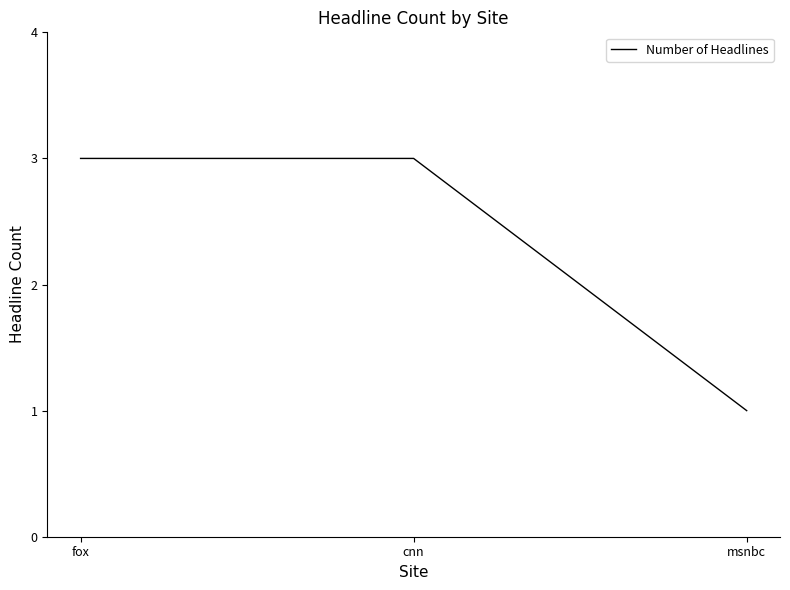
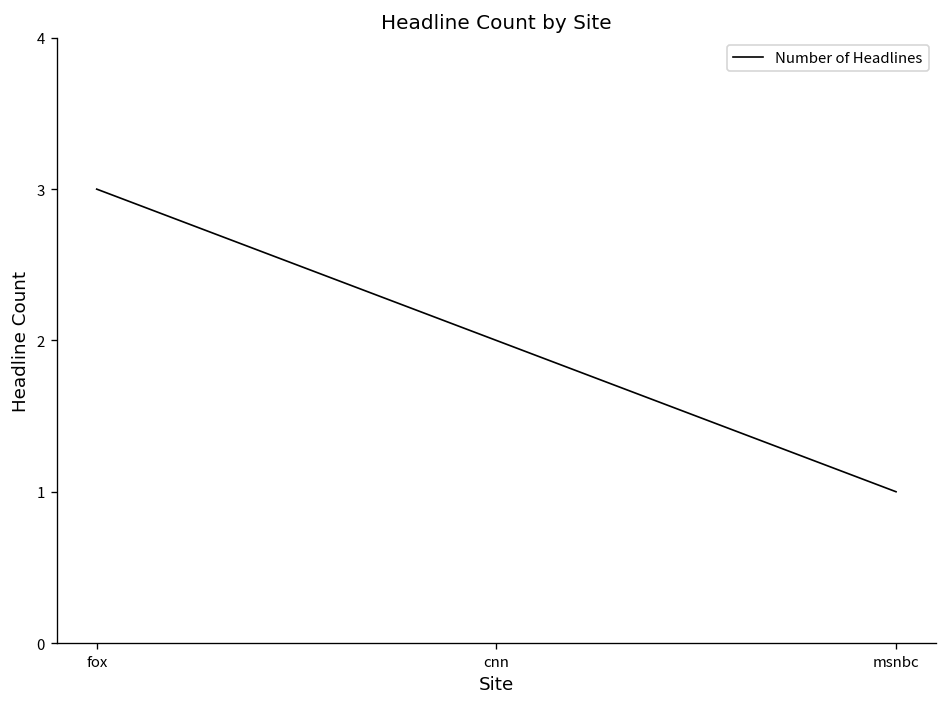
cnn: 3 -> 2
